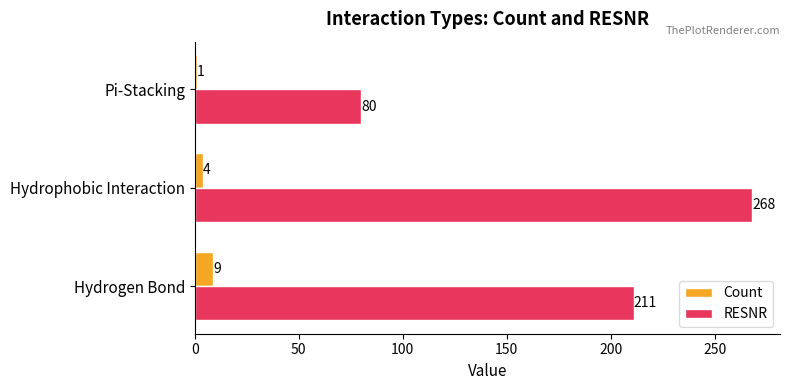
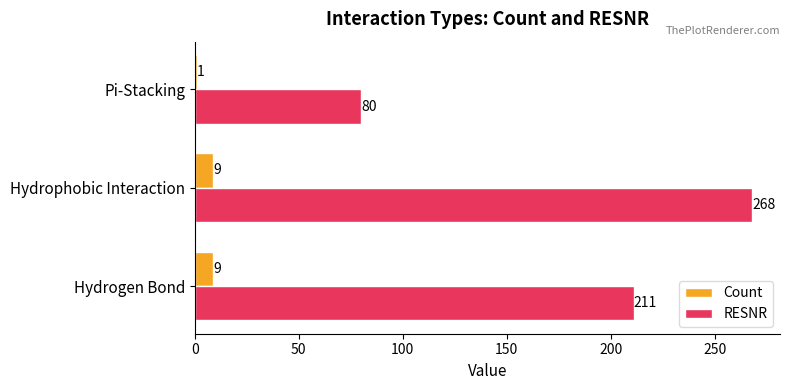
Count, Hydrophobic Interaction: 4 -> 9
